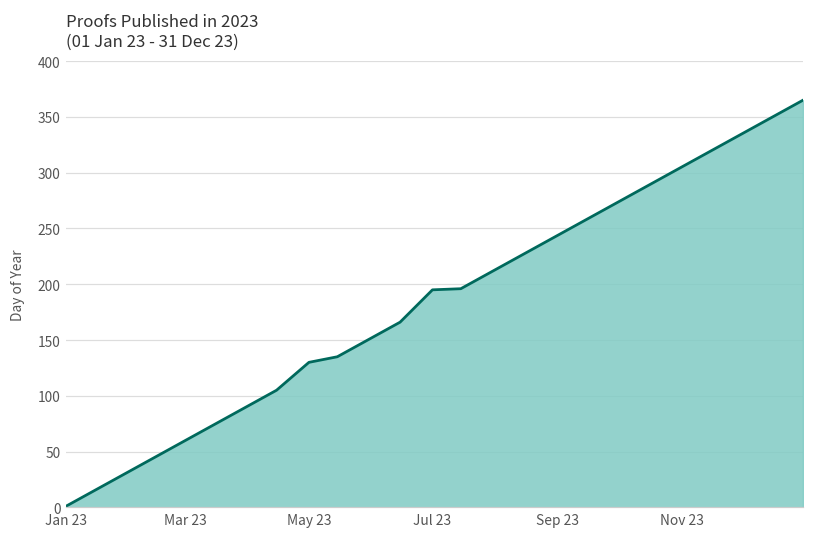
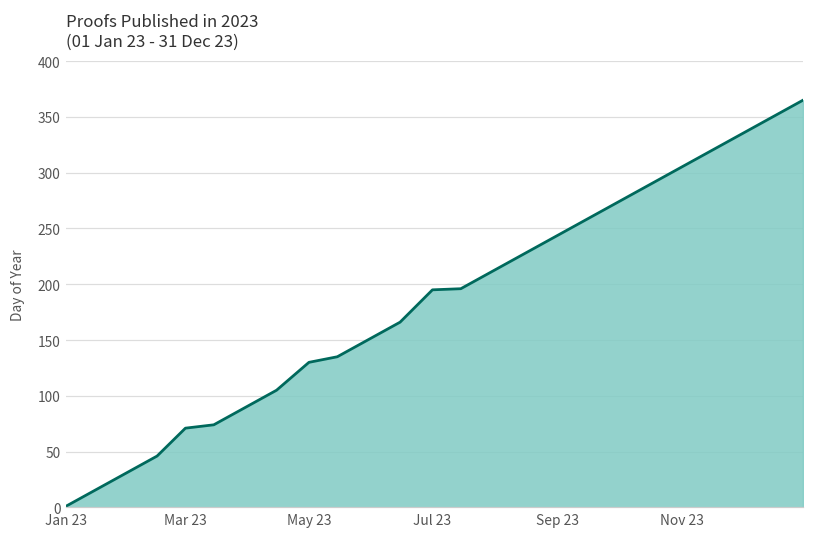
Mar 23: 60 -> 71
